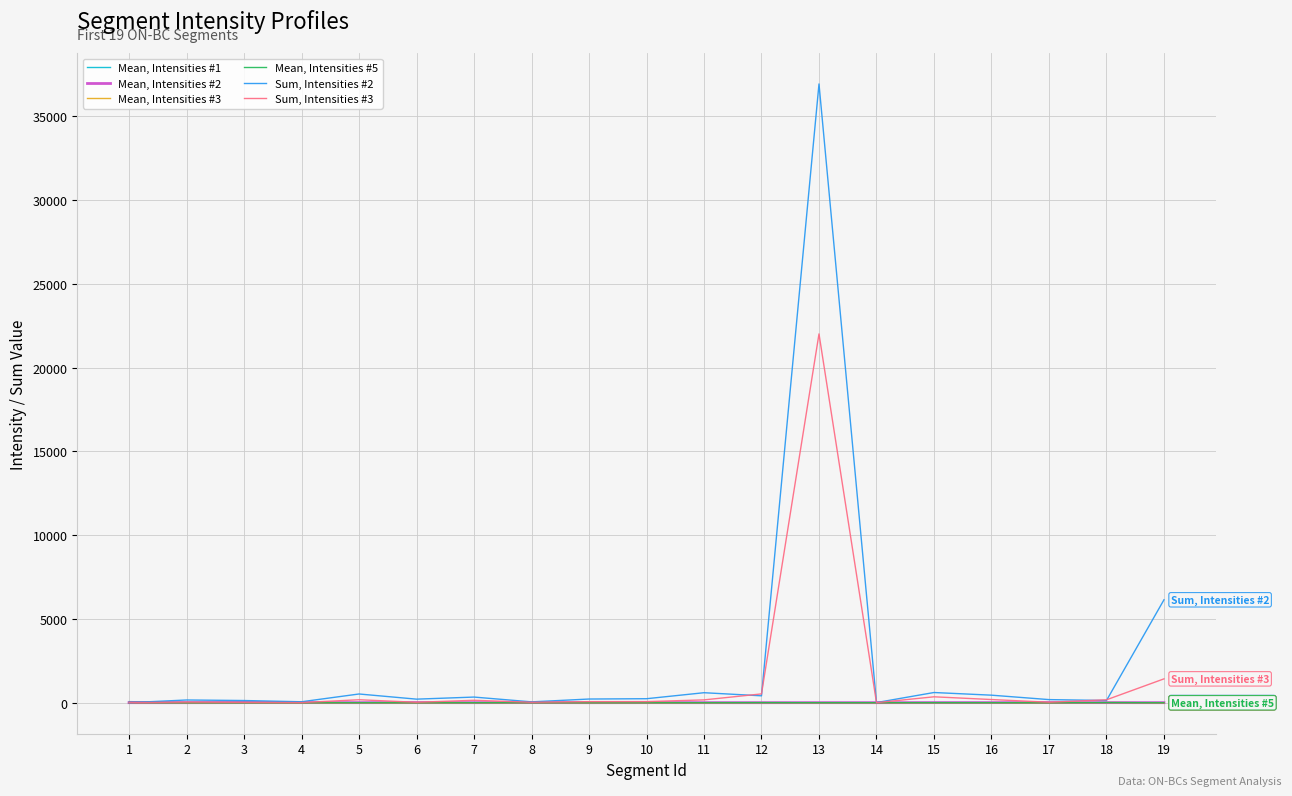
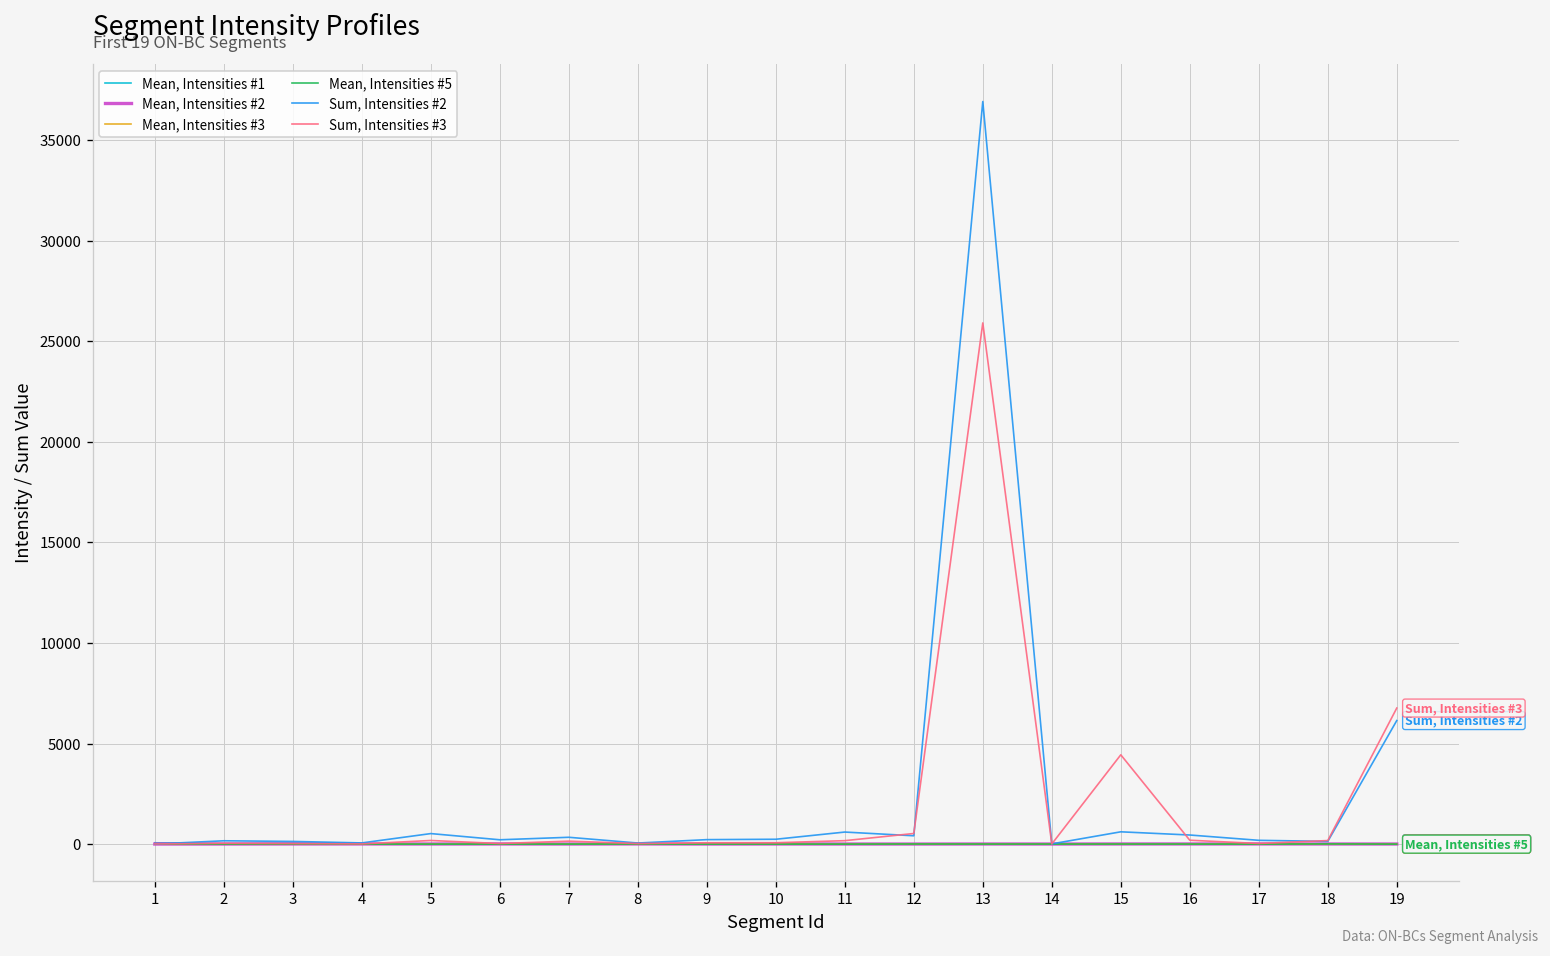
Sum, Intensities #3, 13: 22000 -> 25900
Sum, Intensities #3, 15: 400 -> 4400
Sum, Intensities #3, 19: 1400 -> 6800
